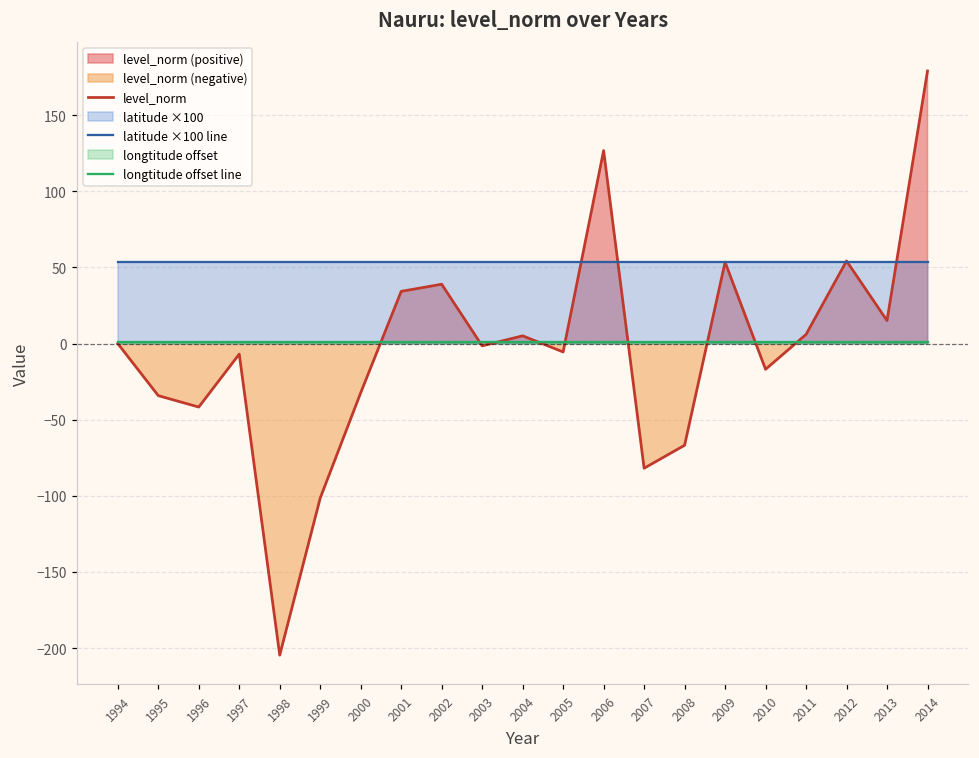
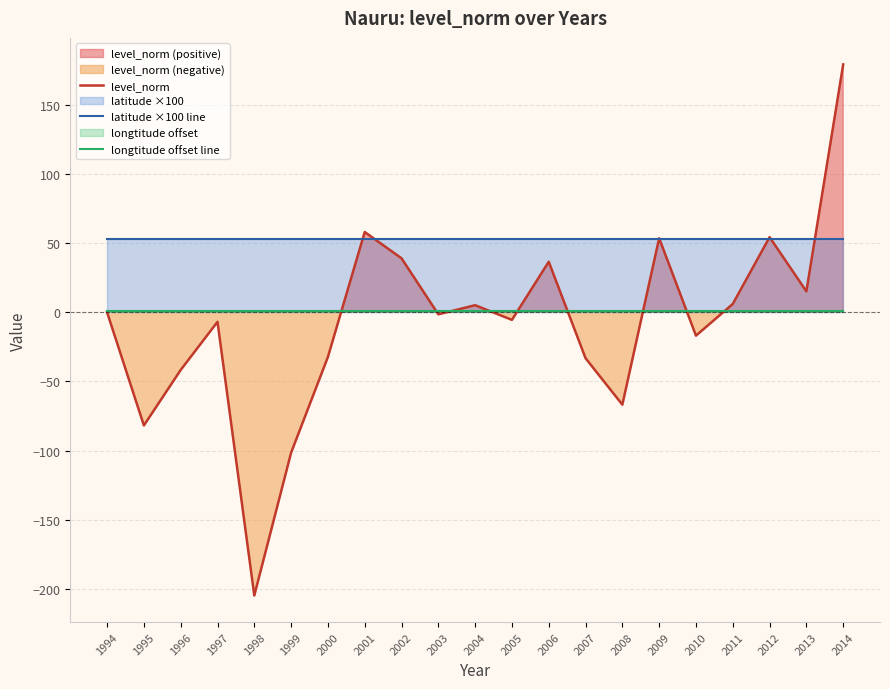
level_norm, 1995: -34 -> -82
level_norm, 2001: 34 -> 58
level_norm, 2006: 127 -> 37
level_norm, 2007: -82 -> -33
